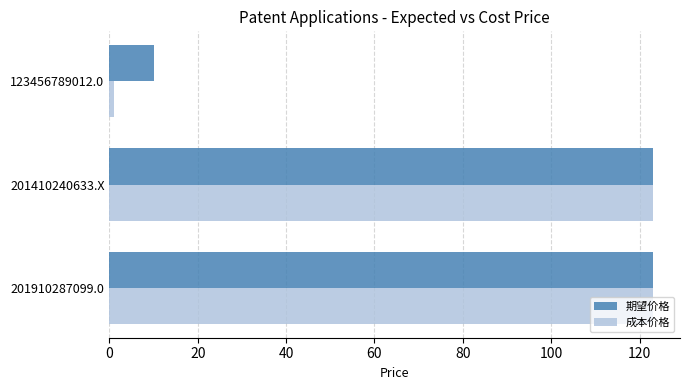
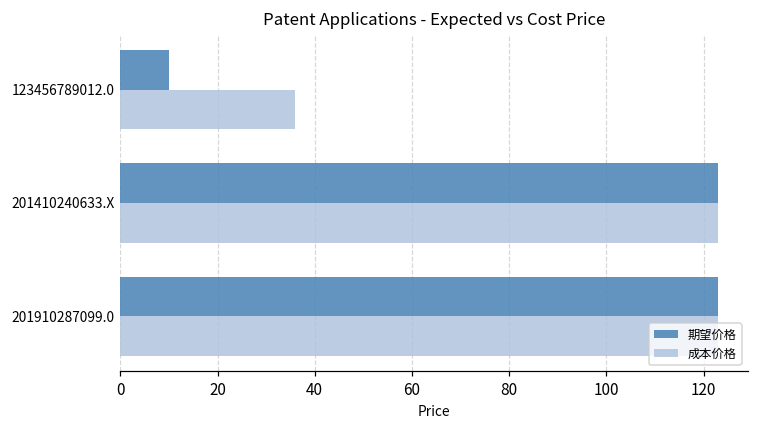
成本价格, 123456789012.0: 1 -> 36
